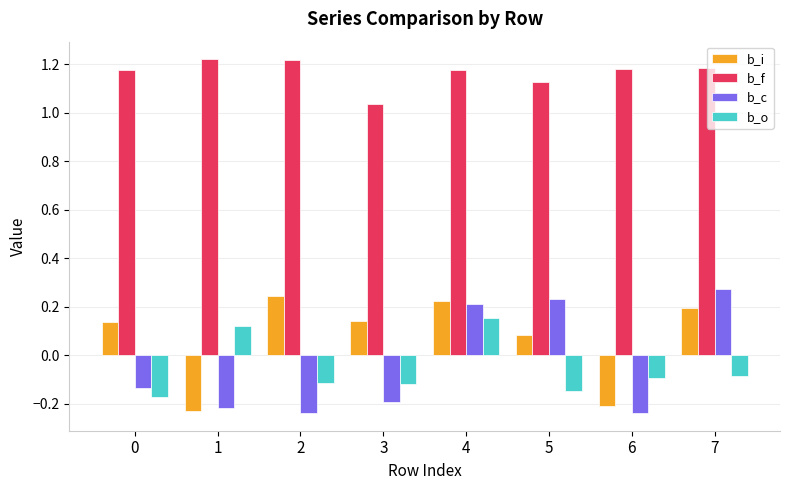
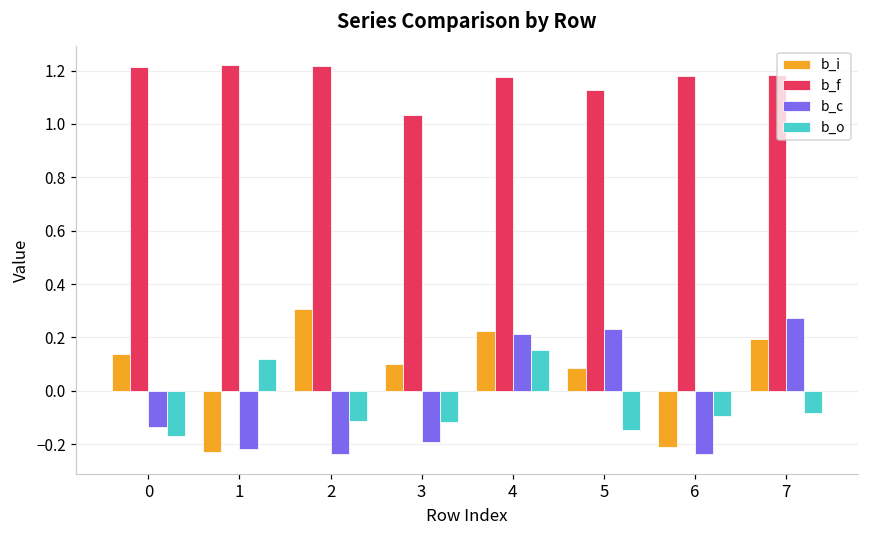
b_f, 0: 1.17 -> 1.21
b_i, 2: 0.24 -> 0.31
b_i, 3: 0.14 -> 0.10
